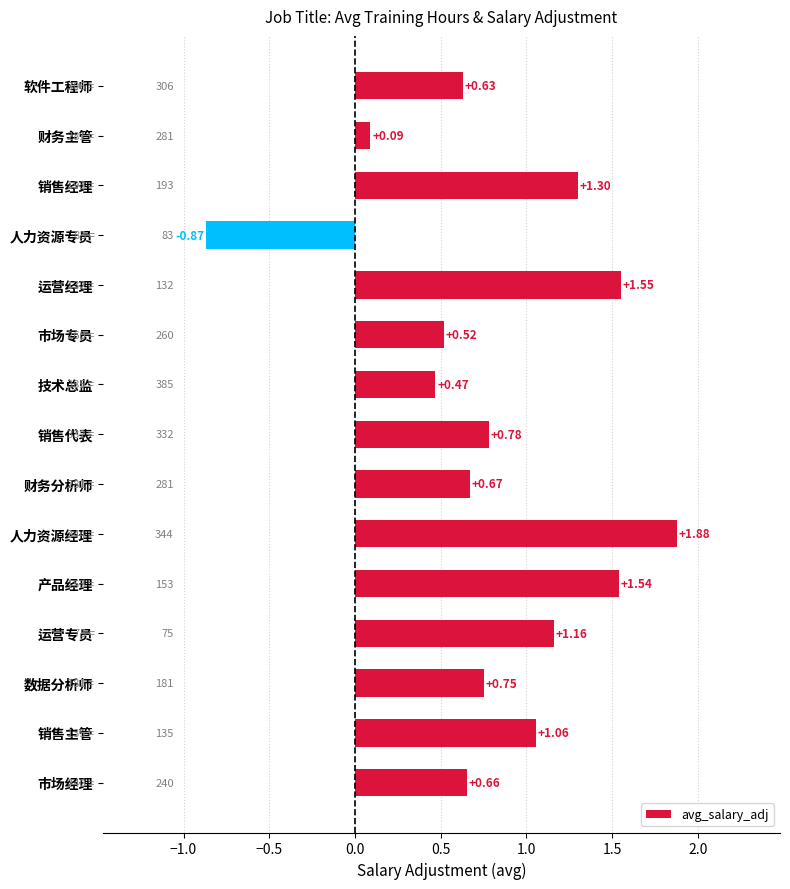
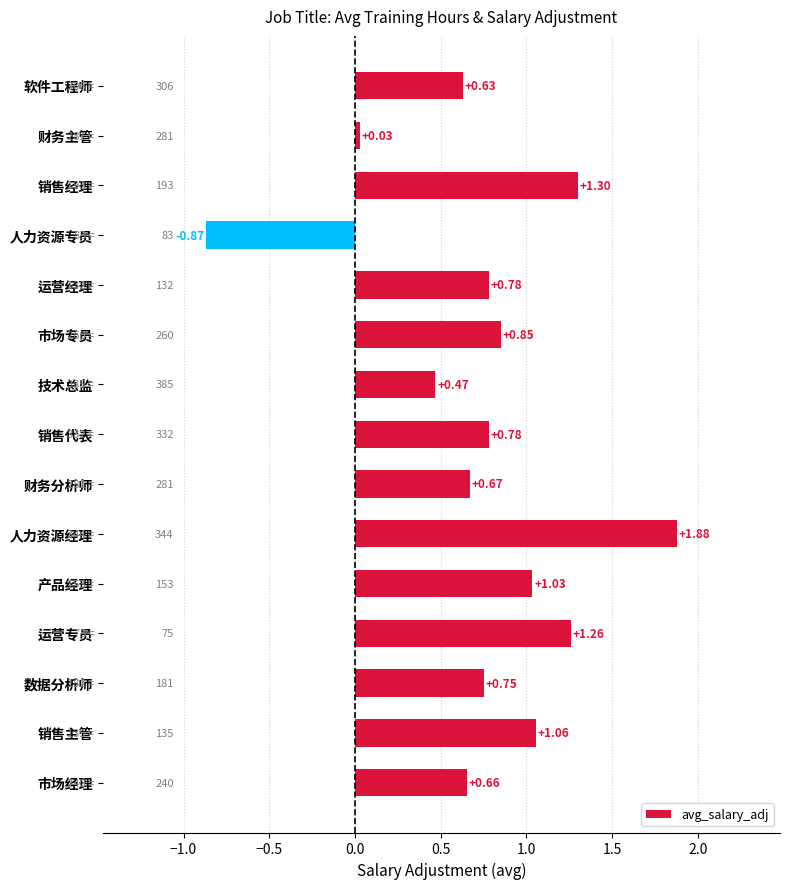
财务主管: +0.09 -> +0.03
运营经理: +1.55 -> +0.78
市场专员: +0.52 -> +0.85
产品经理: +1.54 -> +1.03
运营专员: +1.16 -> +1.26
